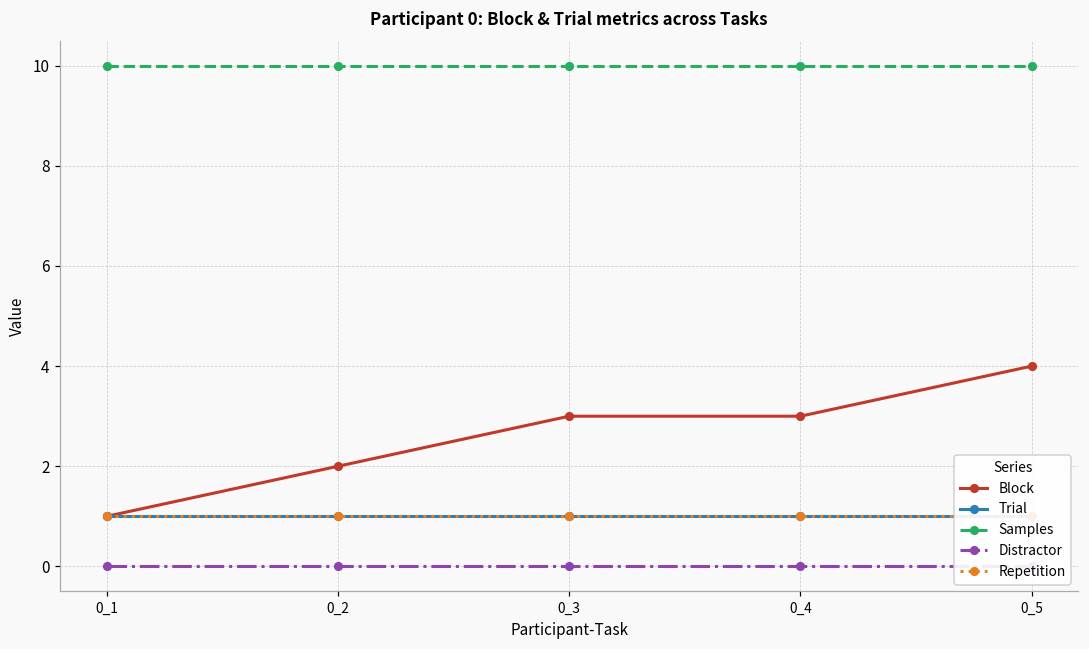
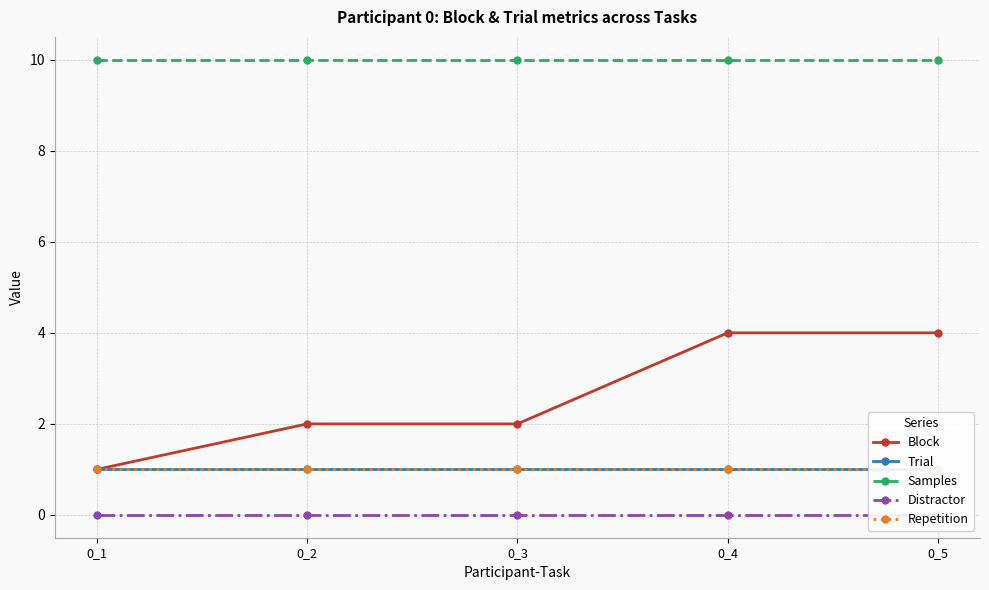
Block, 0_3: 3 -> 2
Block, 0_4: 3 -> 4
